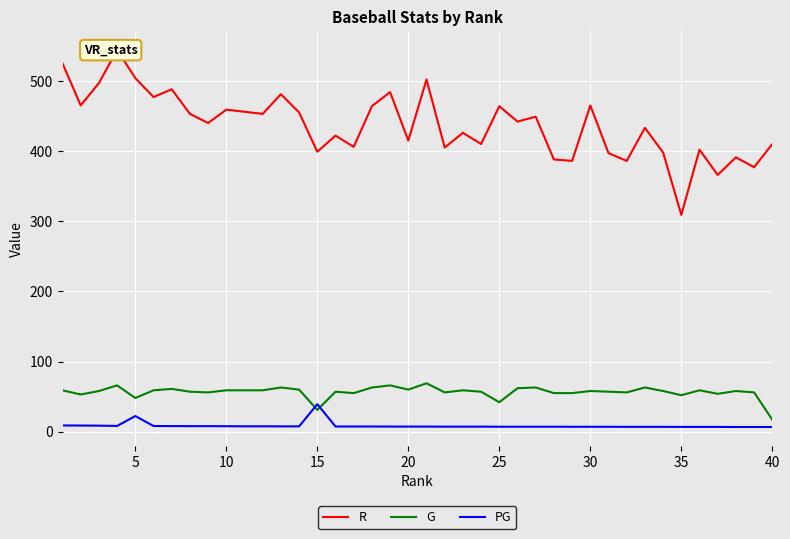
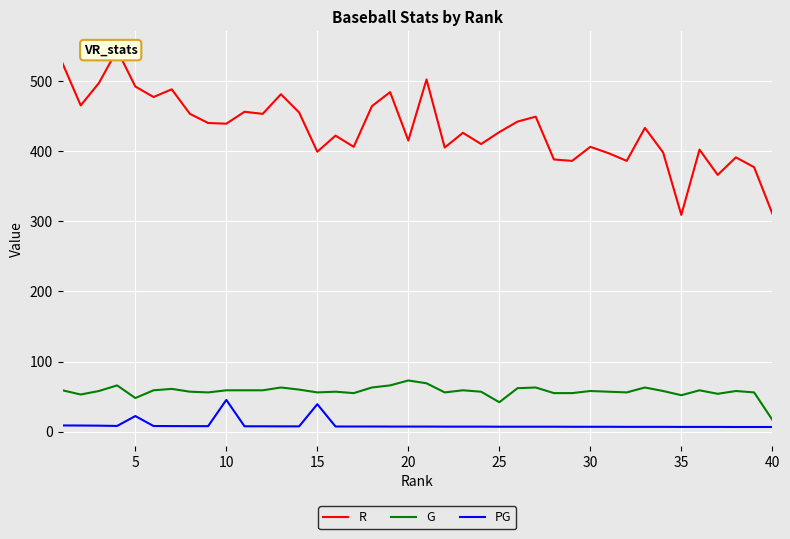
R, 5: 500 -> 490
R, 10: 460 -> 440
PG, 10: 10 -> 50
G, 15: 30 -> 60
G, 20: 60 -> 70
R, 25: 460 -> 430
R, 30: 470 -> 410
R, 40: 410 -> 310
